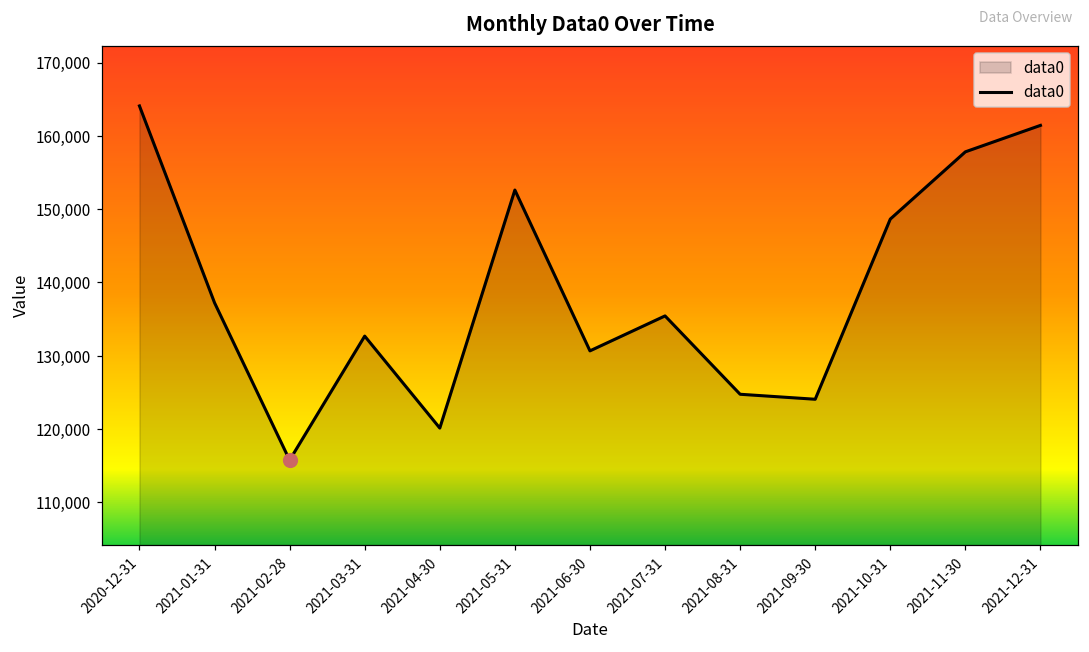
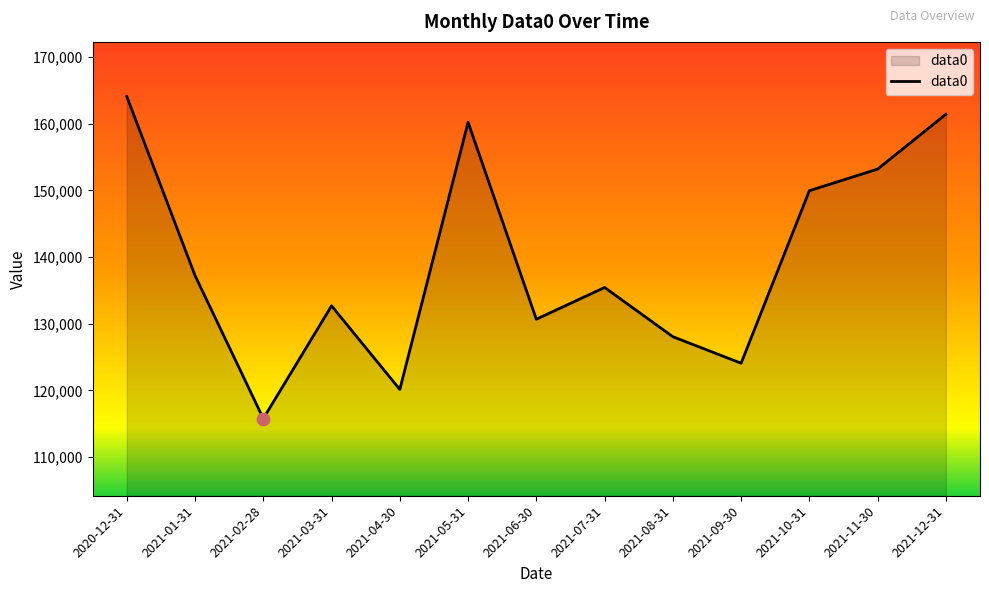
data0, 2021-05-31: 153,000 -> 160,000
data0, 2021-08-31: 125,000 -> 128,000
data0, 2021-10-31: 149,000 -> 150,000
data0, 2021-11-30: 158,000 -> 153,000
